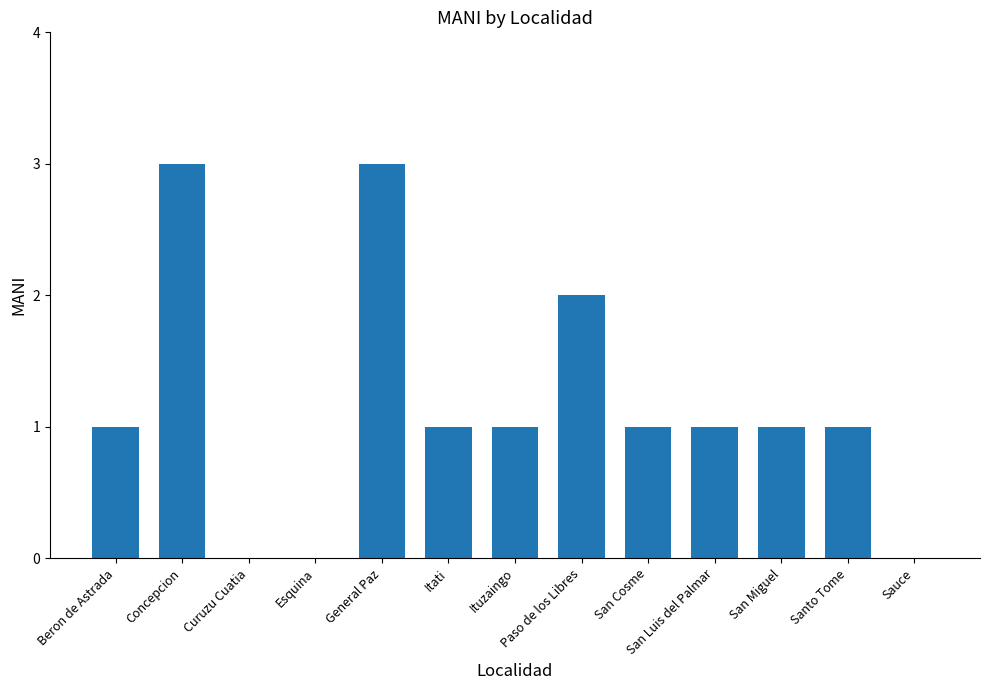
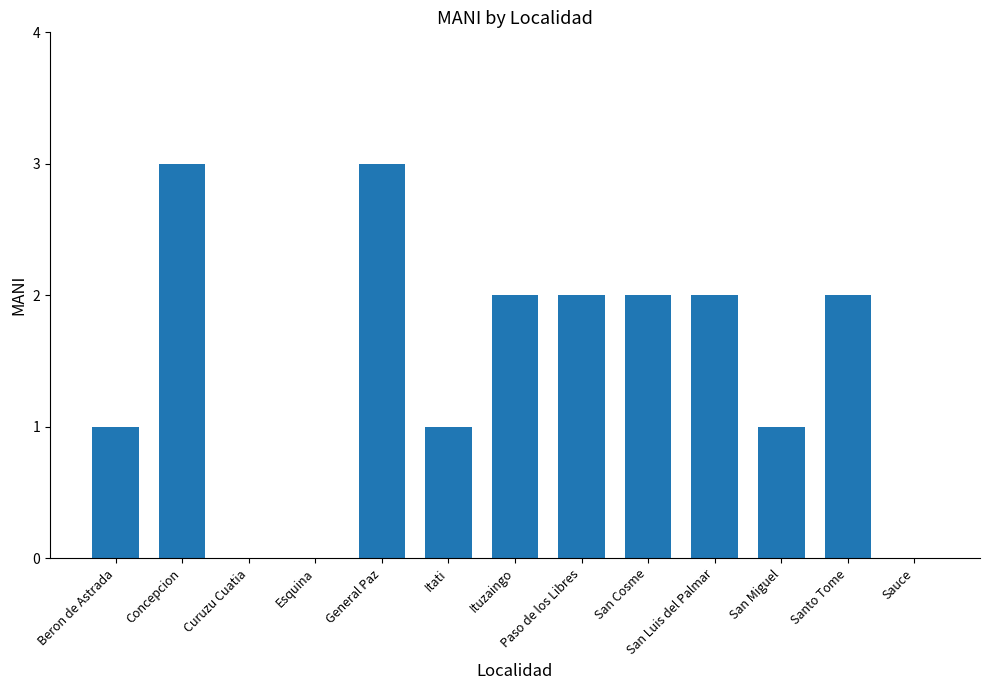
Ituzaingo: 1 -> 2
San Cosme: 1 -> 2
San Luis del Palmar: 1 -> 2
Santo Tome: 1 -> 2
